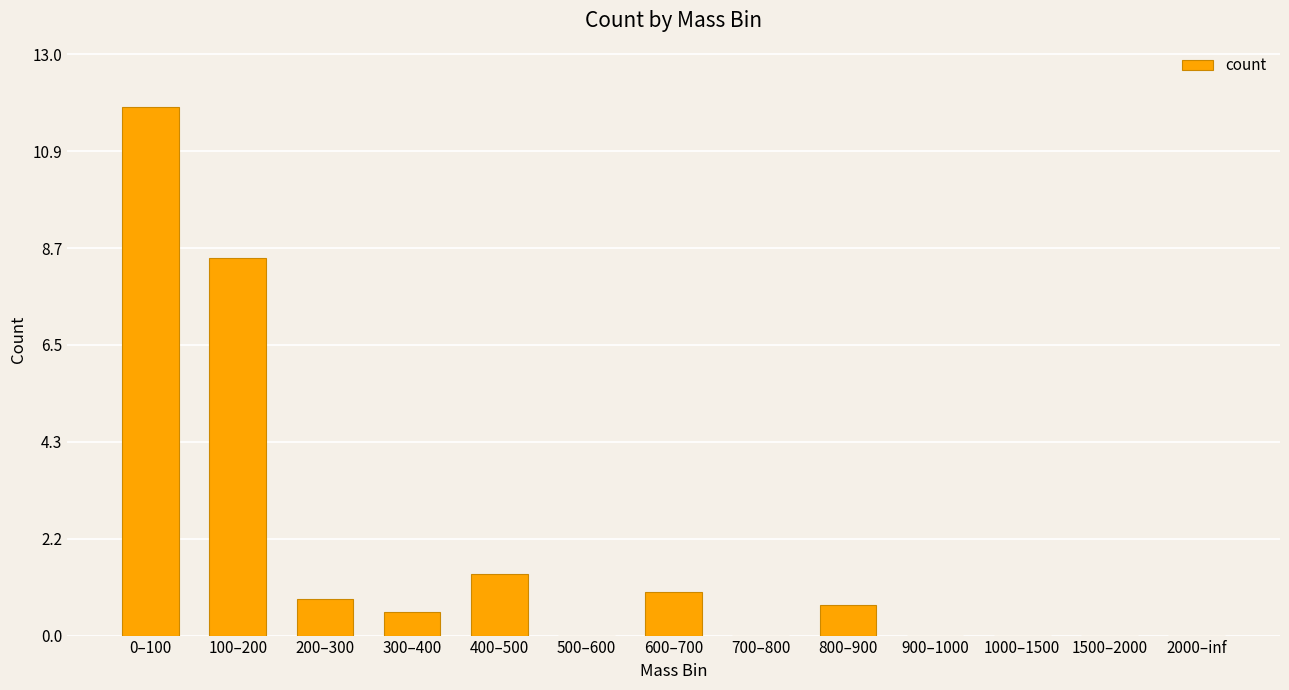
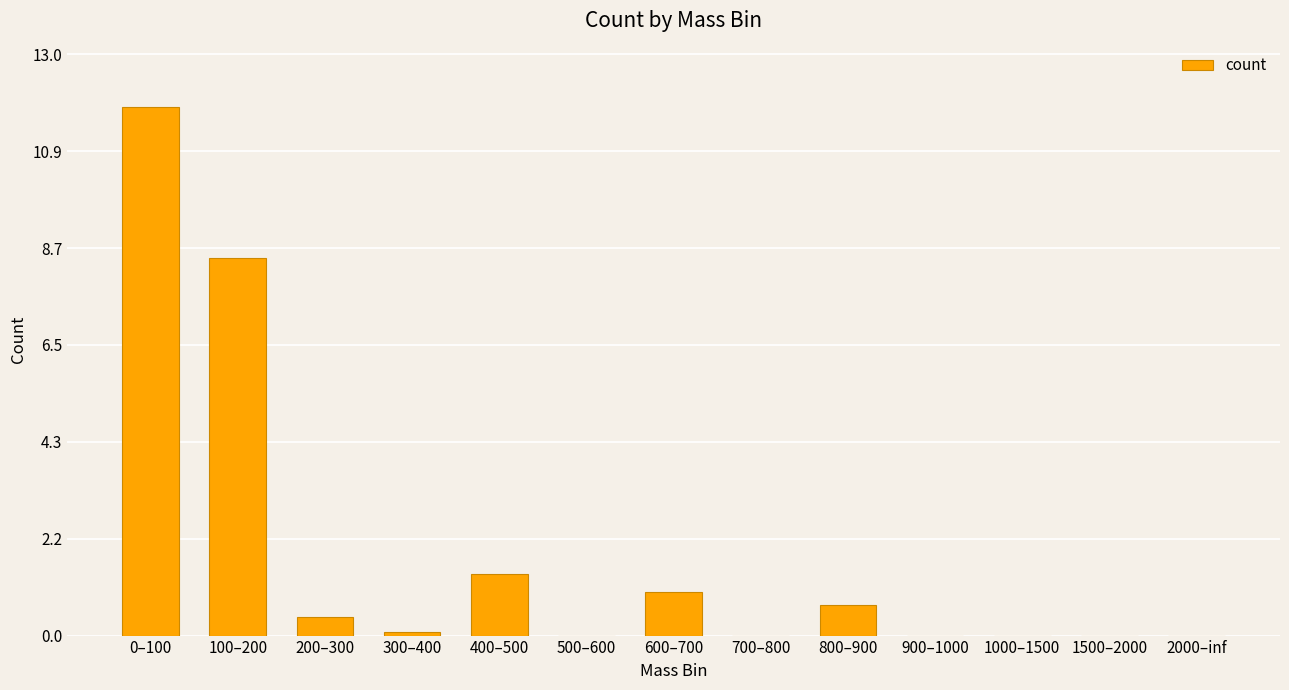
200–300: 0.8 -> 0.4
300–400: 0.5 -> 0.1
